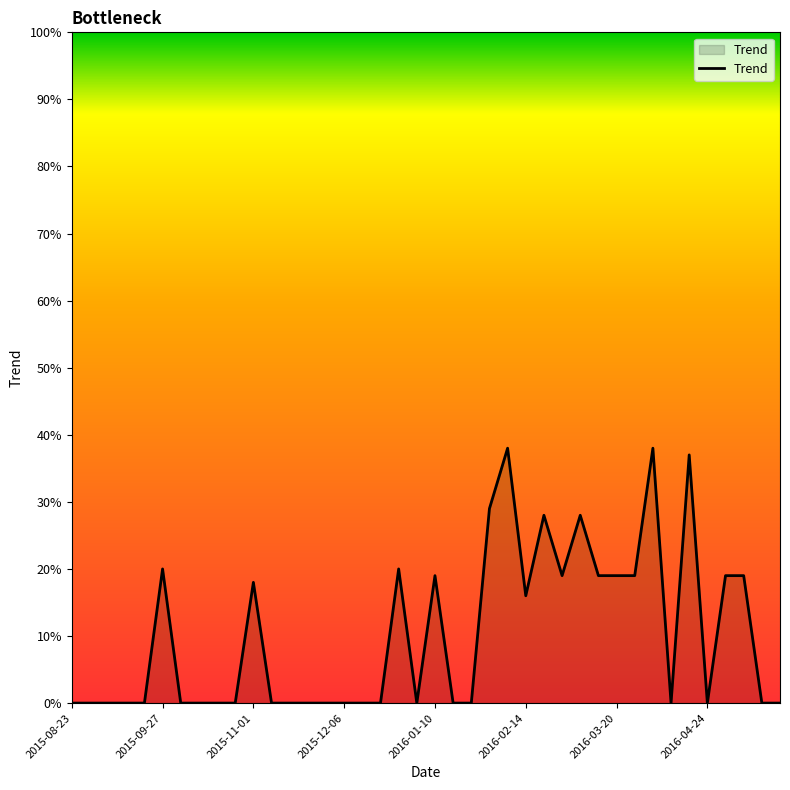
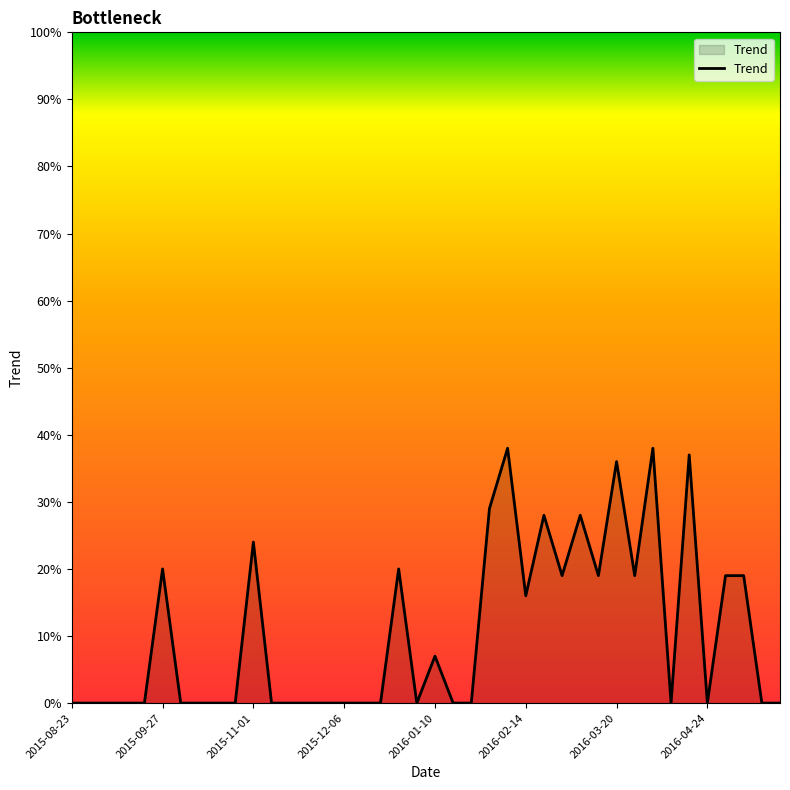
2015-11-01: 18% -> 24%
2016-01-10: 19% -> 7%
2016-03-20: 19% -> 36%
